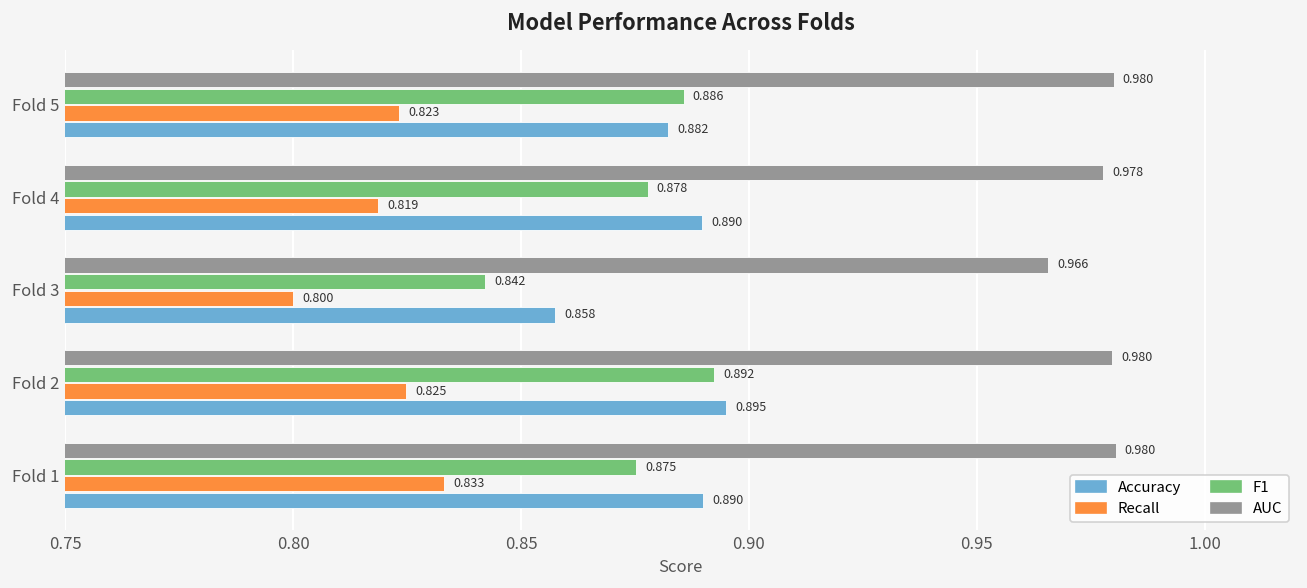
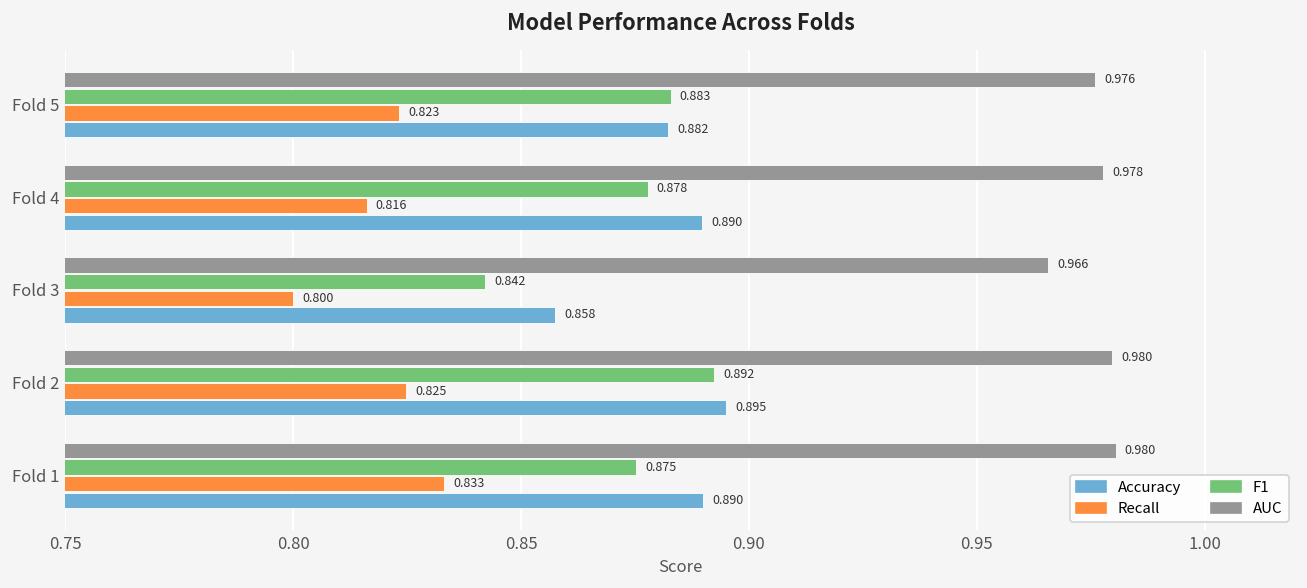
AUC, Fold 5: 0.980 -> 0.976
F1, Fold 5: 0.886 -> 0.883
Recall, Fold 4: 0.819 -> 0.816
